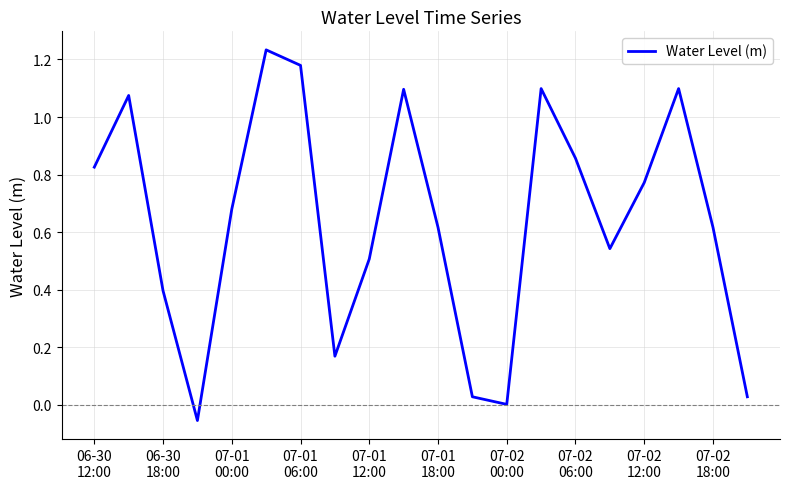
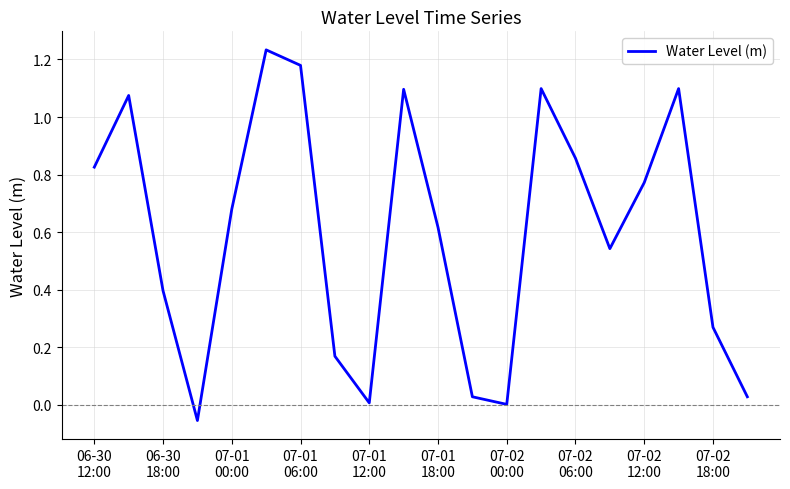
07-01 12:00: 0.51 -> 0.01
07-02 18:00: 0.62 -> 0.27
